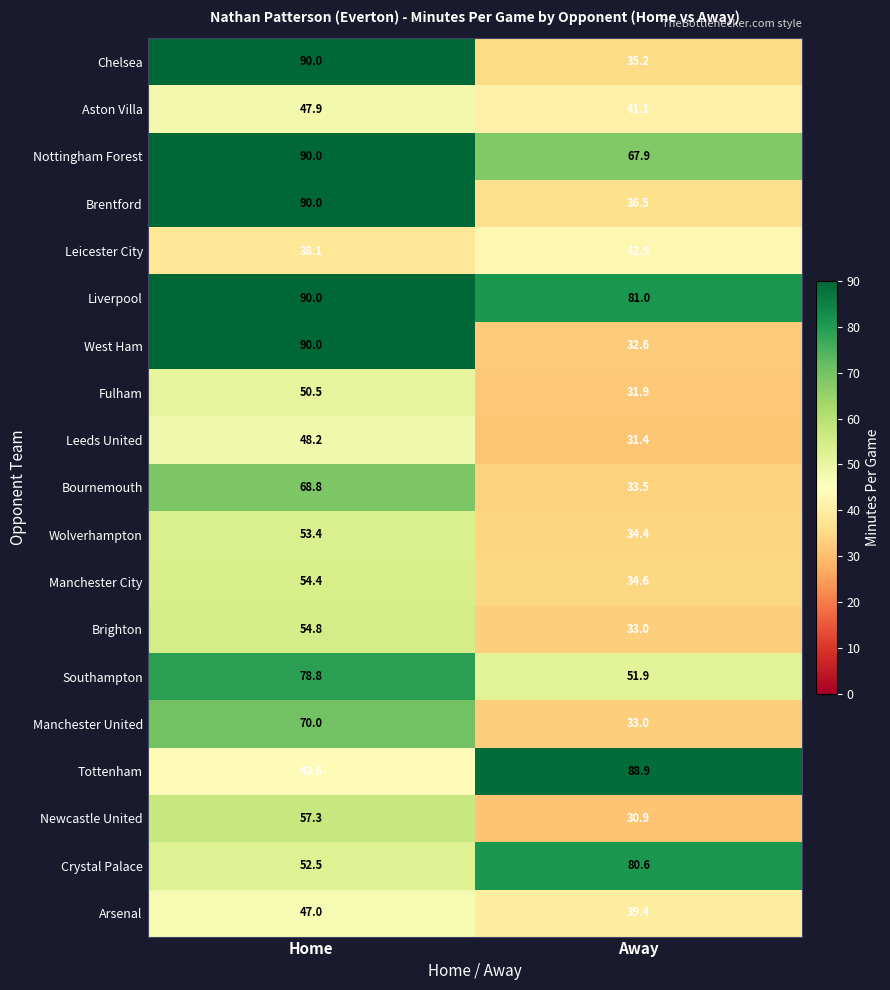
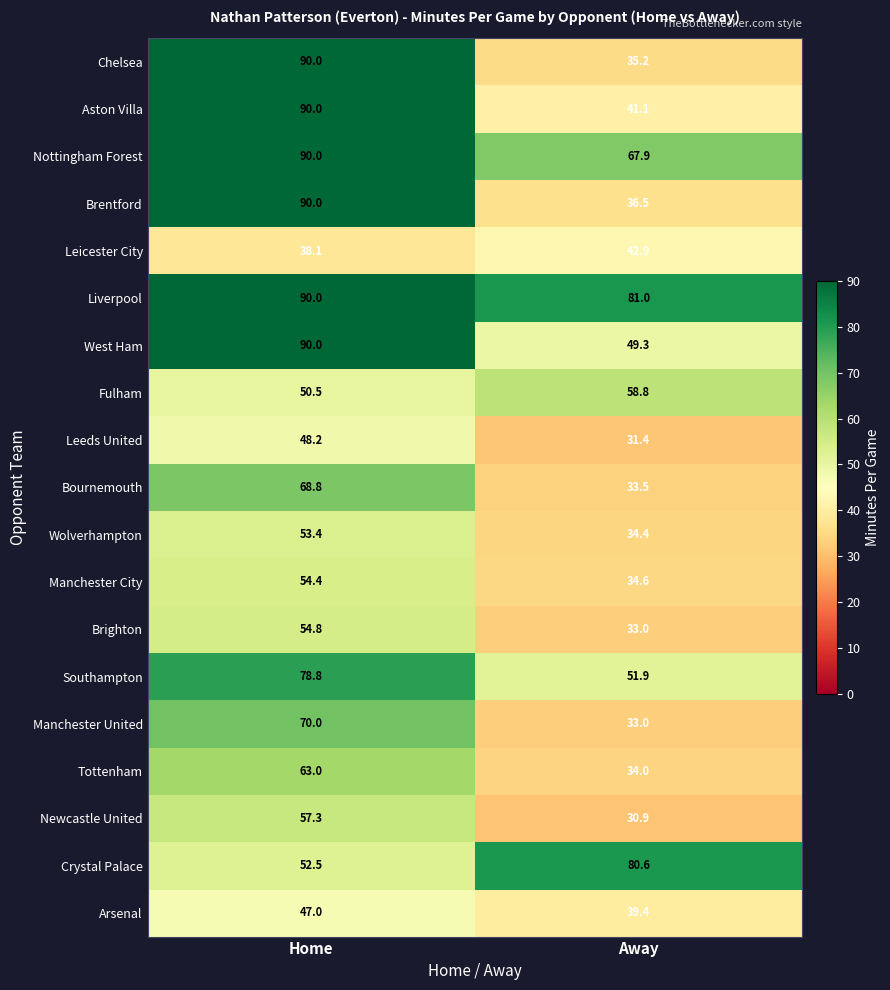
Aston Villa, Home: 47.9 -> 90.0
West Ham, Away: 32.6 -> 49.3
Fulham, Away: 31.9 -> 58.8
Tottenham, Home: 43.6 -> 63.0
Tottenham, Away: 88.9 -> 34.0
